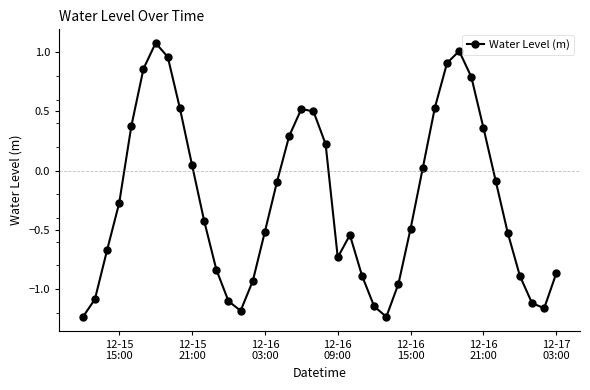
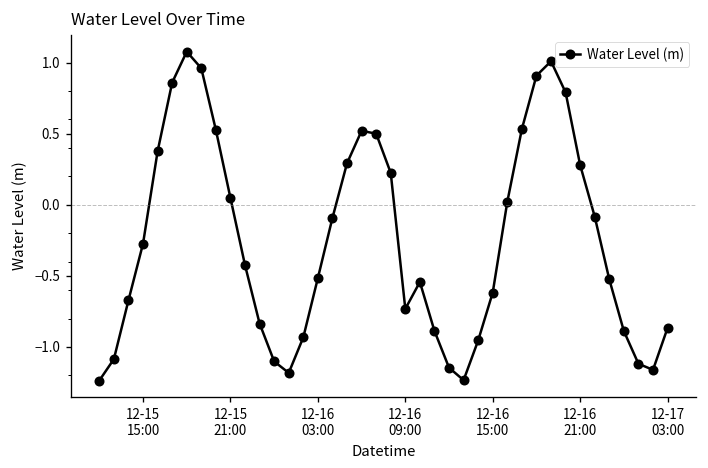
12-16 15:00: -0.49 -> -0.62
12-16 21:00: 0.36 -> 0.28
